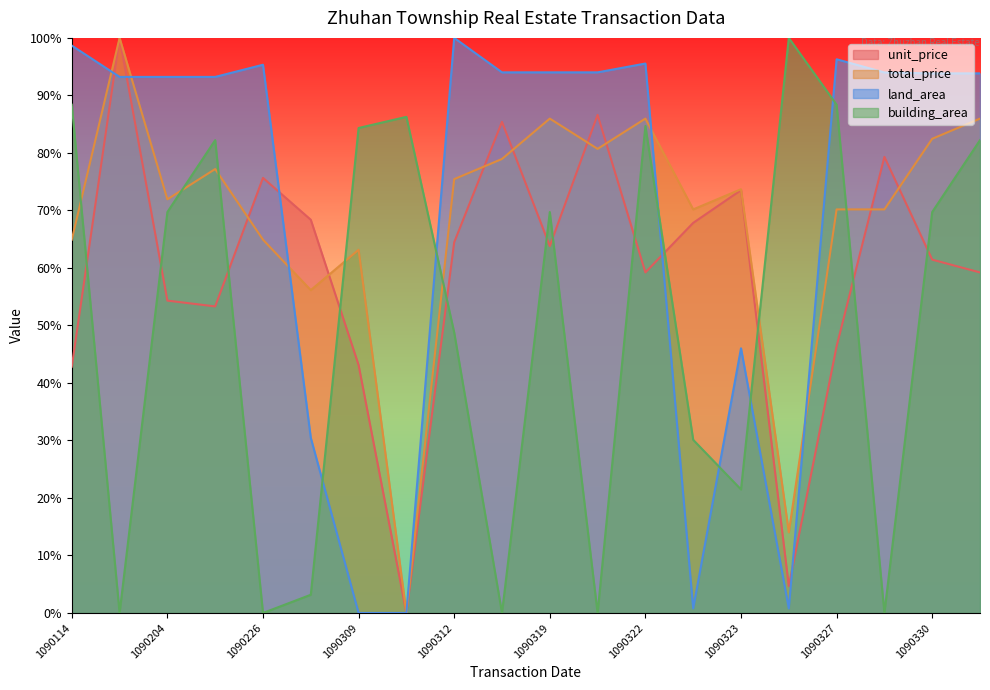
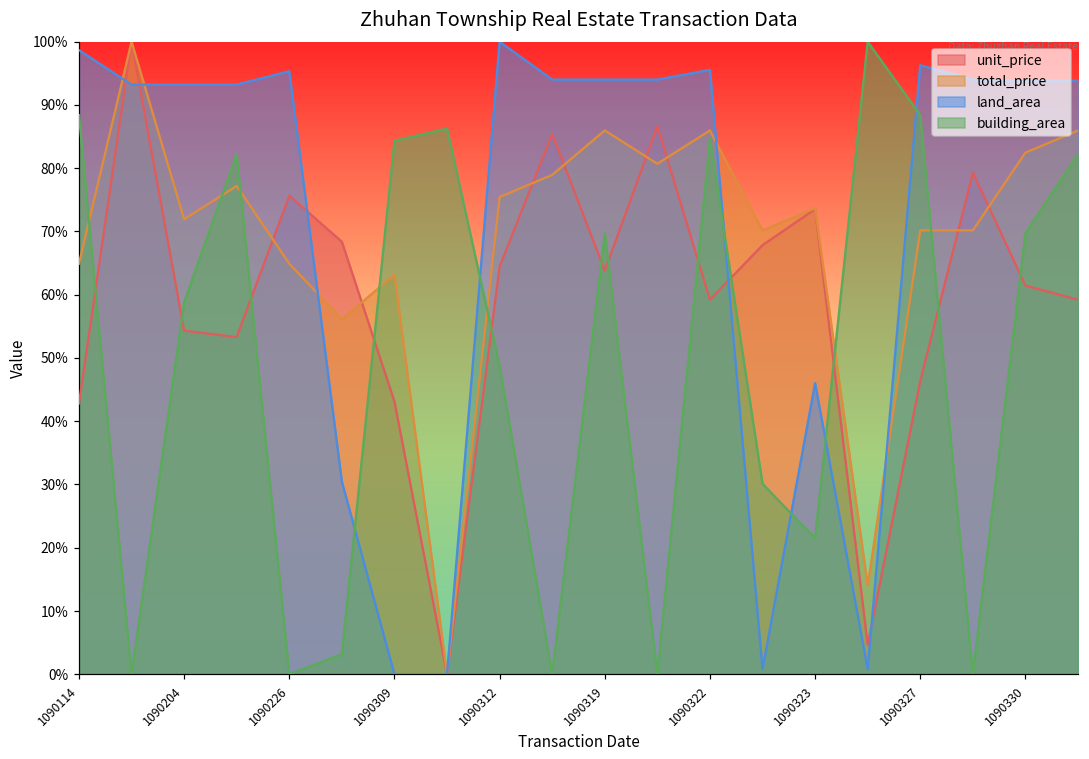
building_area, 1090204: 70% -> 59%
